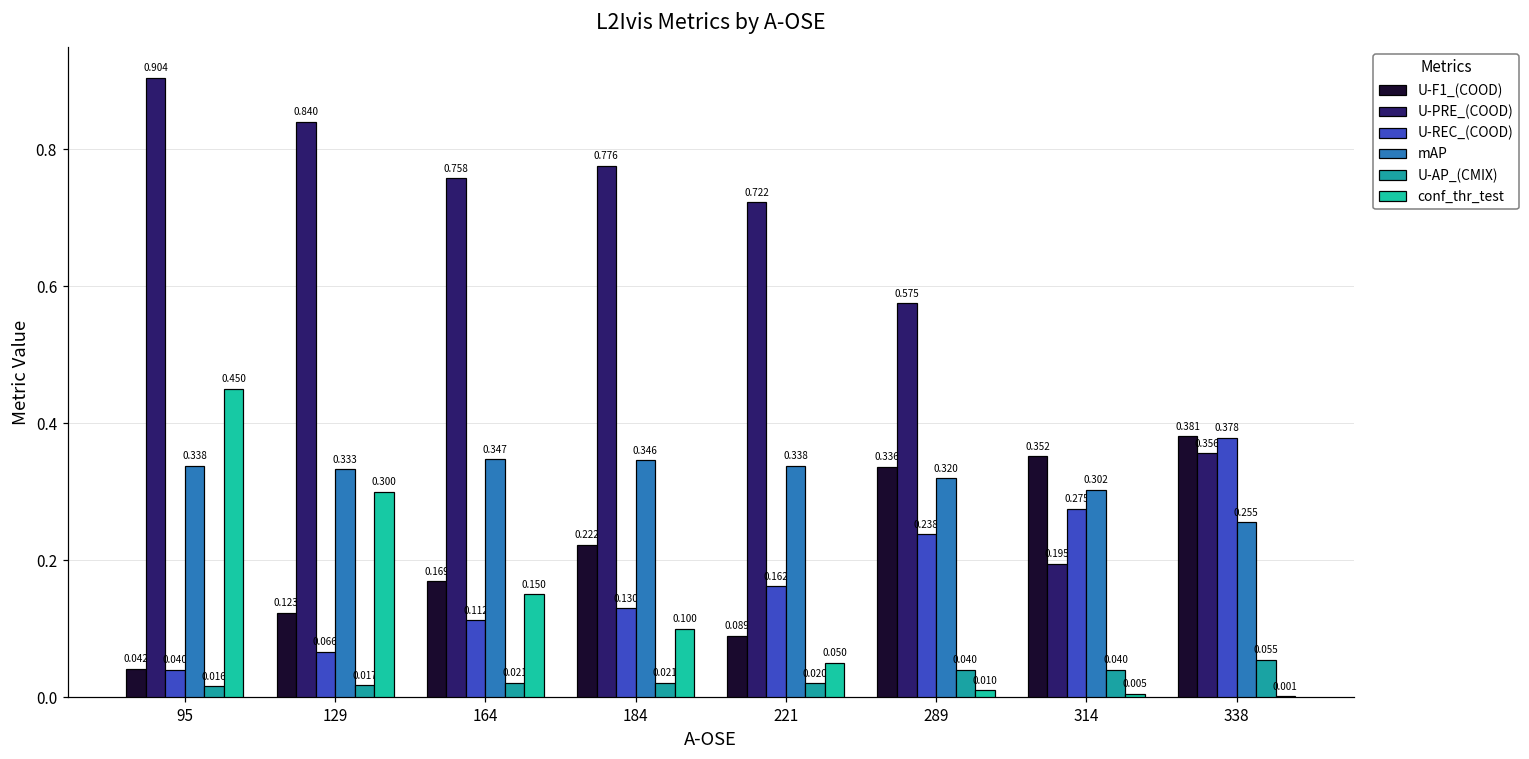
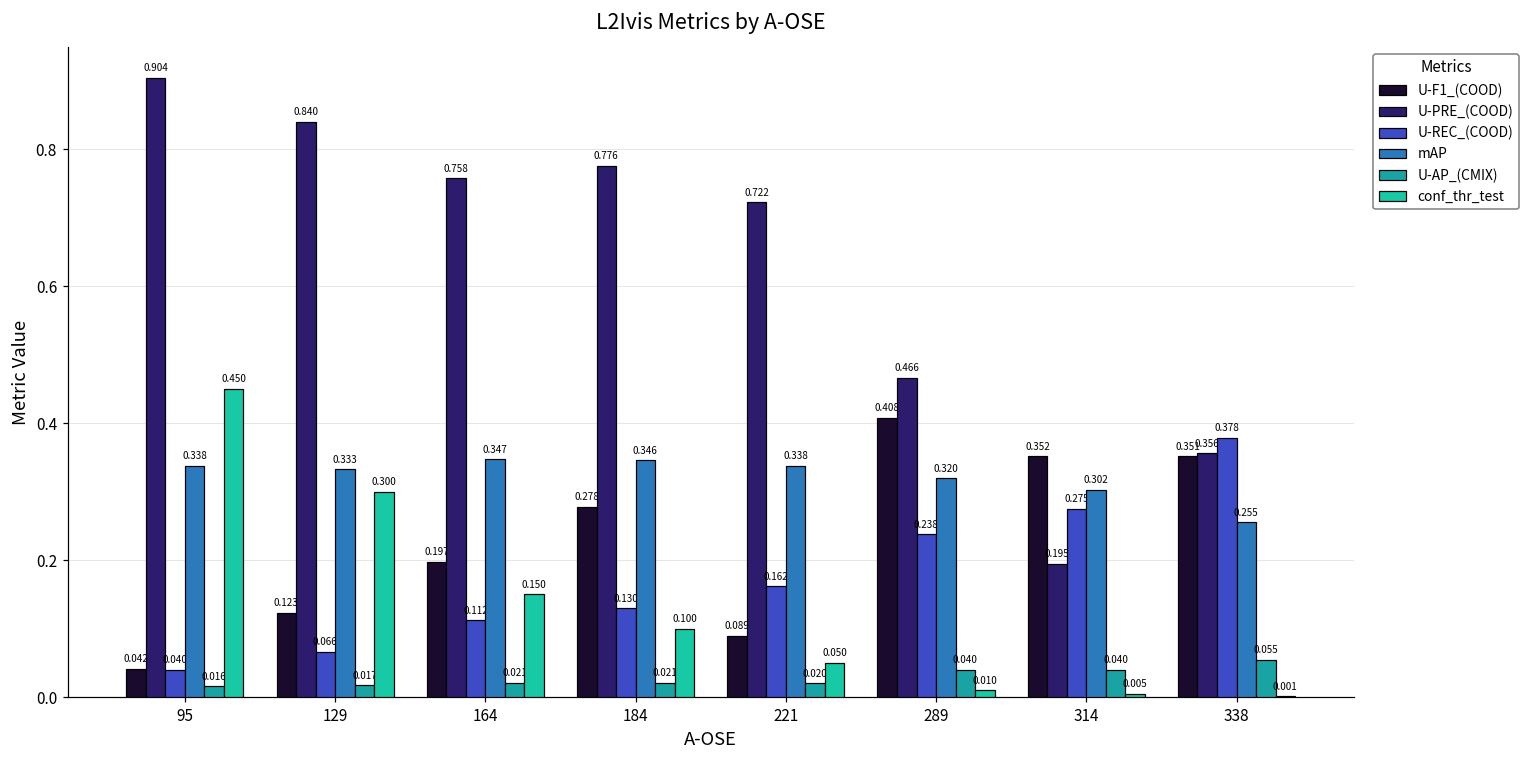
U-F1_(COOD), 164: 0.169 -> 0.197
U-F1_(COOD), 184: 0.222 -> 0.278
U-F1_(COOD), 289: 0.336 -> 0.408
U-PRE_(COOD), 289: 0.575 -> 0.466
U-F1_(COOD), 338: 0.381 -> 0.351
